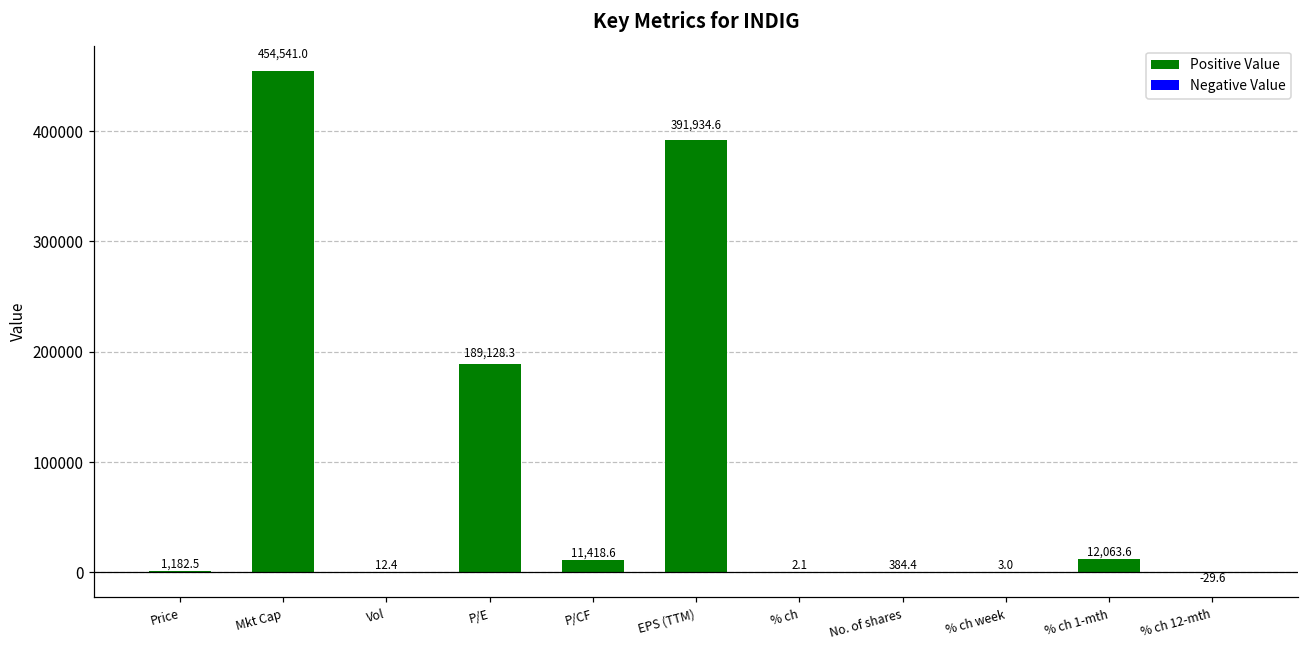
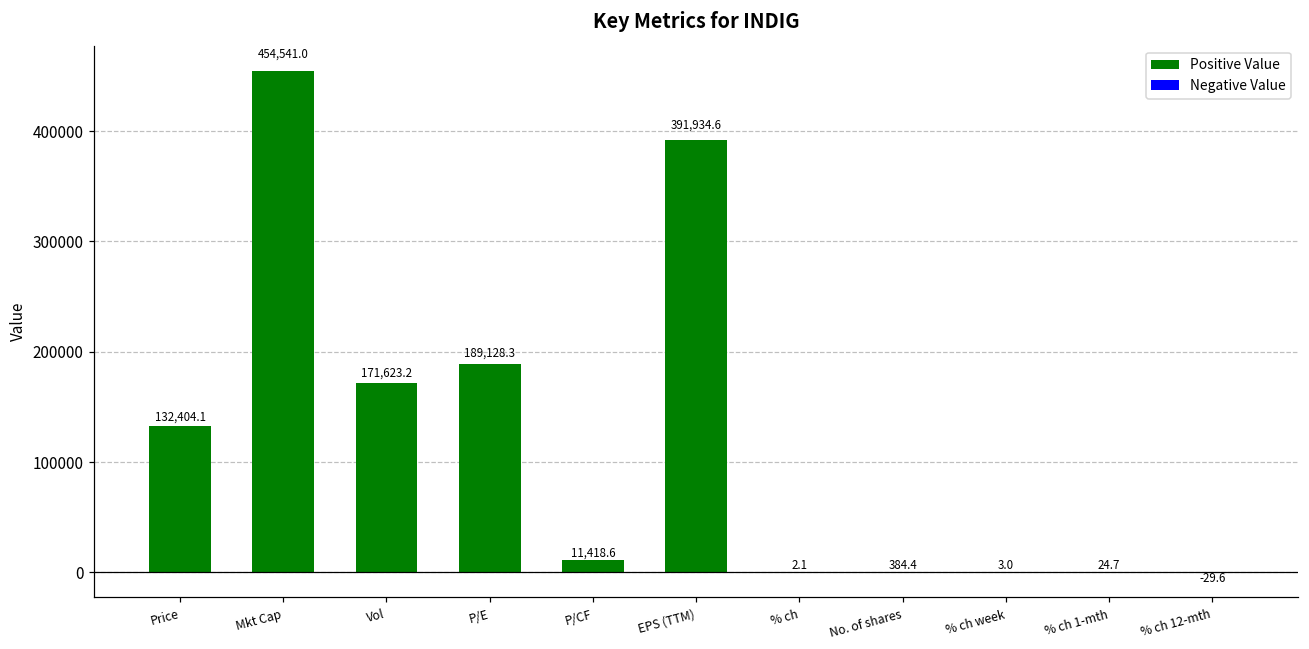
Price: 1,182.5 -> 132,404.1
Vol: 12.4 -> 171,623.2
% ch 1-mth: 12,063.6 -> 24.7
